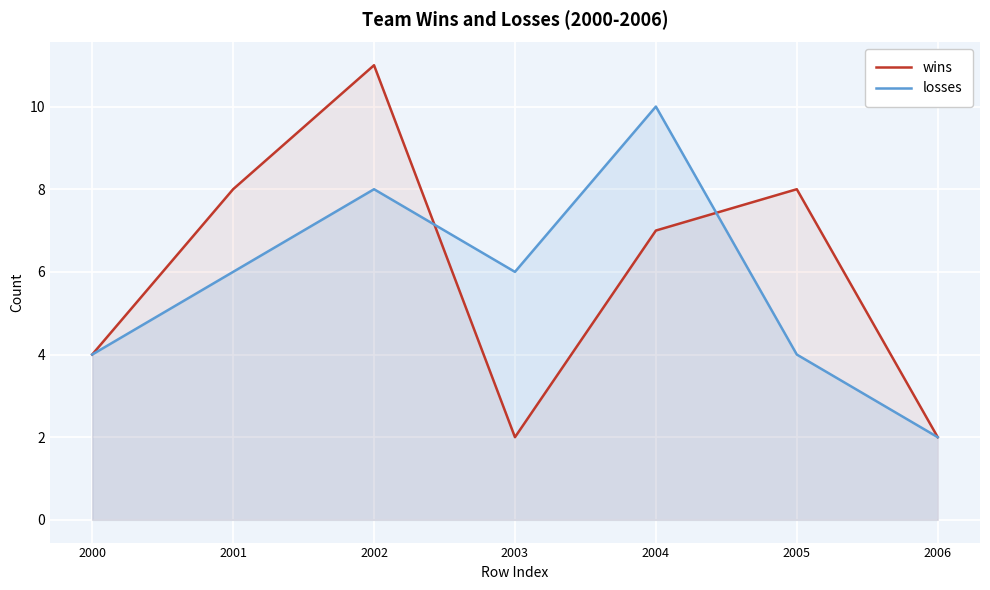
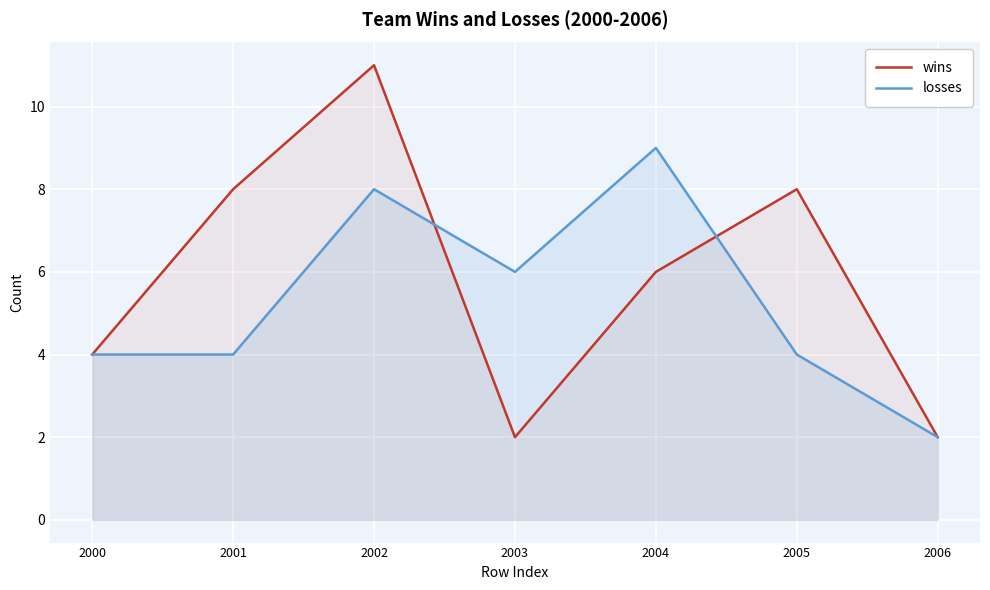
losses, 2001: 6 -> 4
wins, 2004: 7 -> 6
losses, 2004: 10 -> 9
